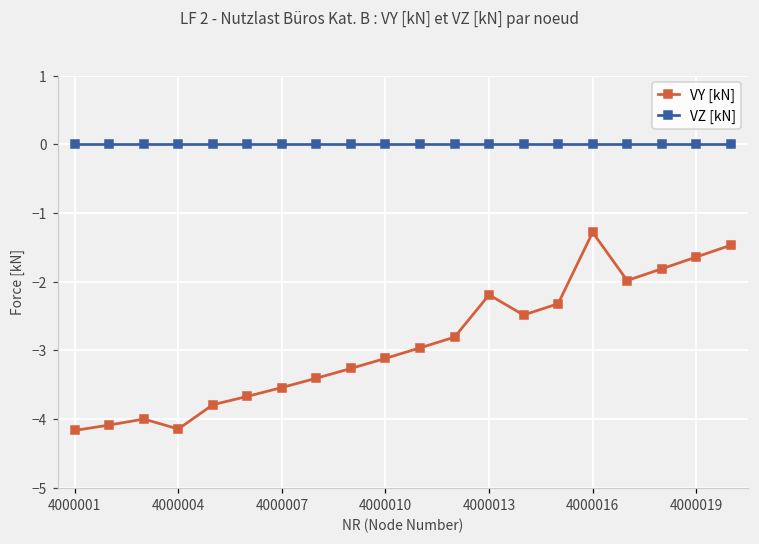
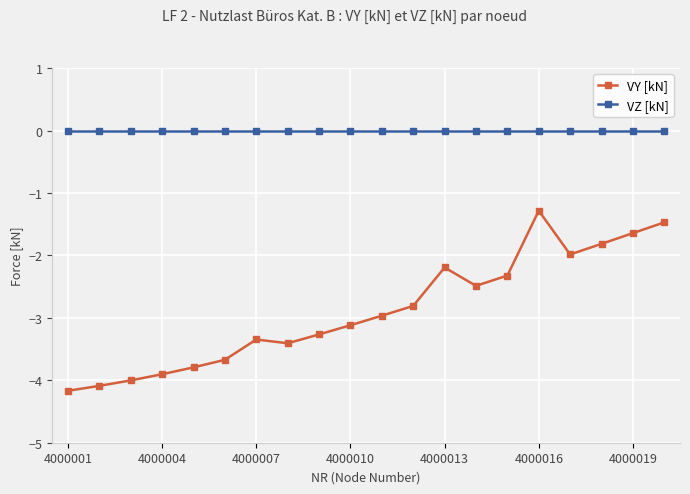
VY [kN], 4000004: -4.1 -> -3.9
VY [kN], 4000007: -3.5 -> -3.3
